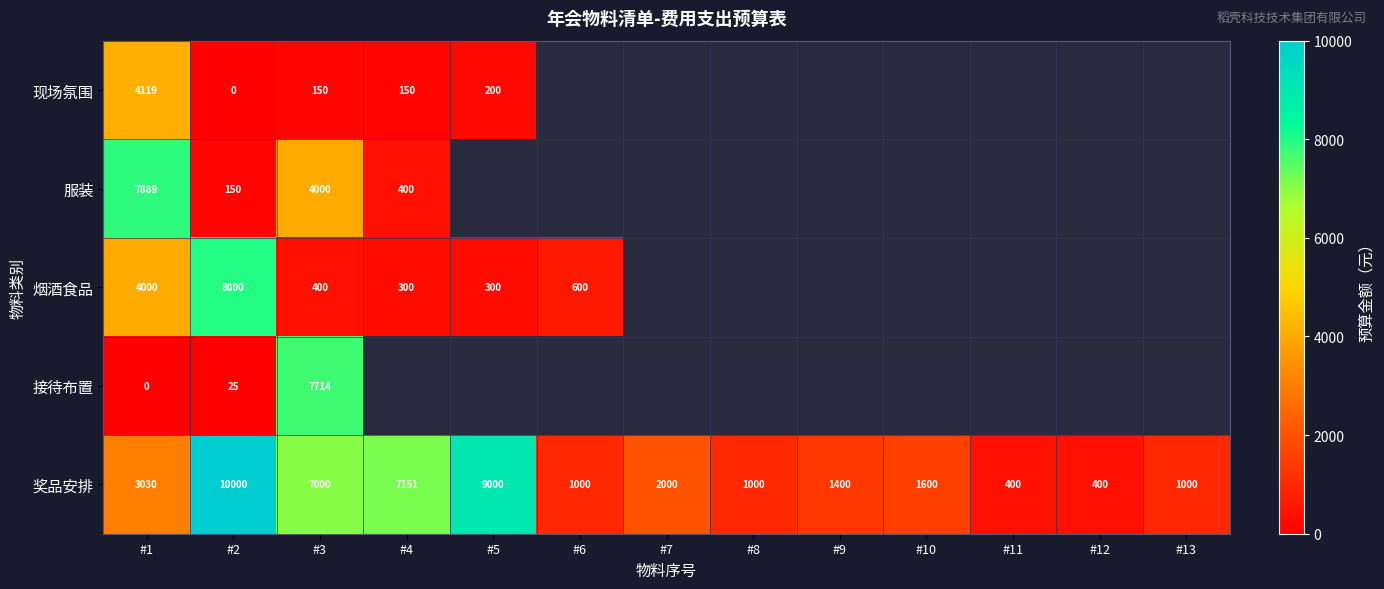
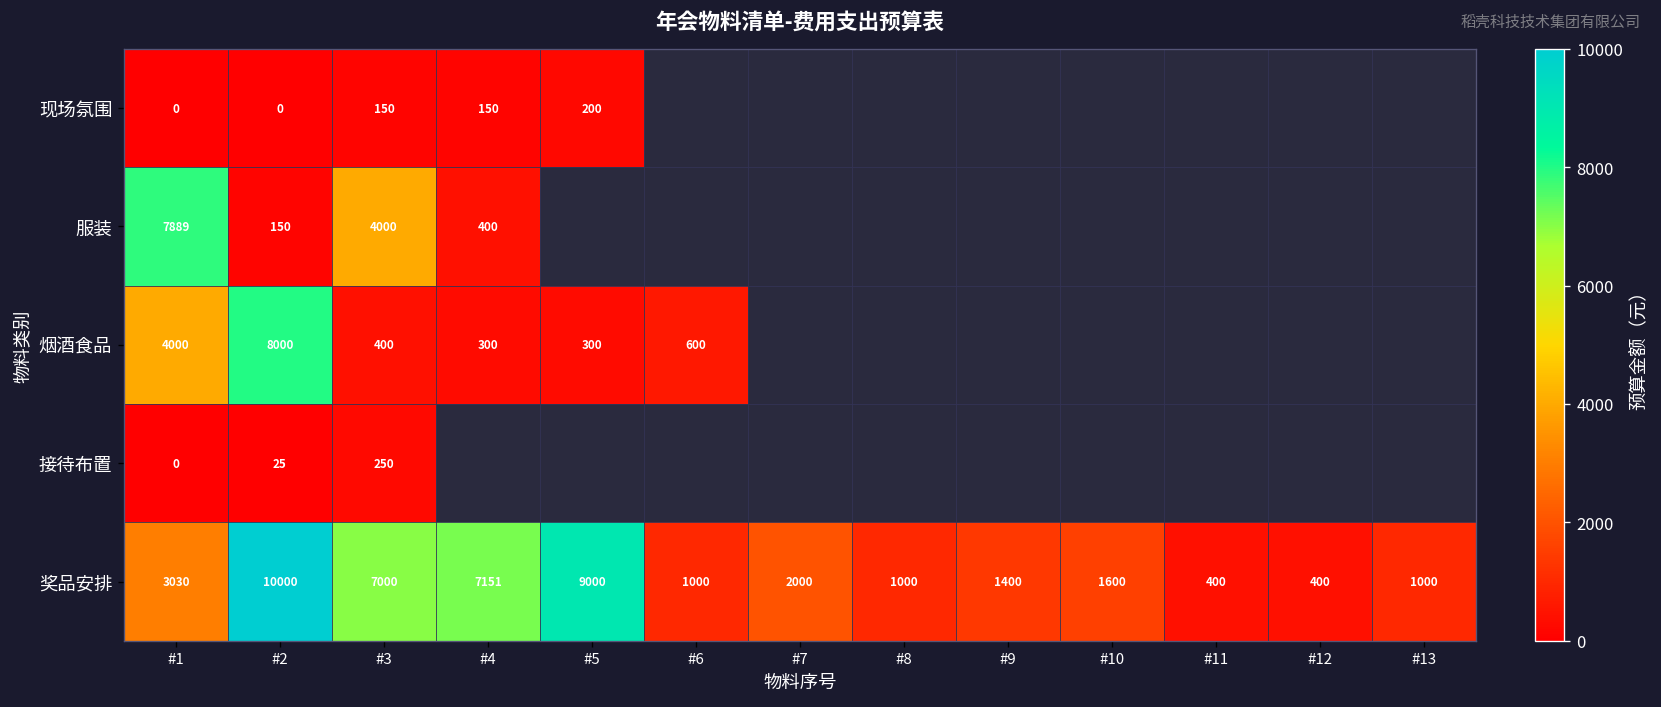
现场氛围, #1: 4119 -> 0
接待布置, #3: 7714 -> 250
